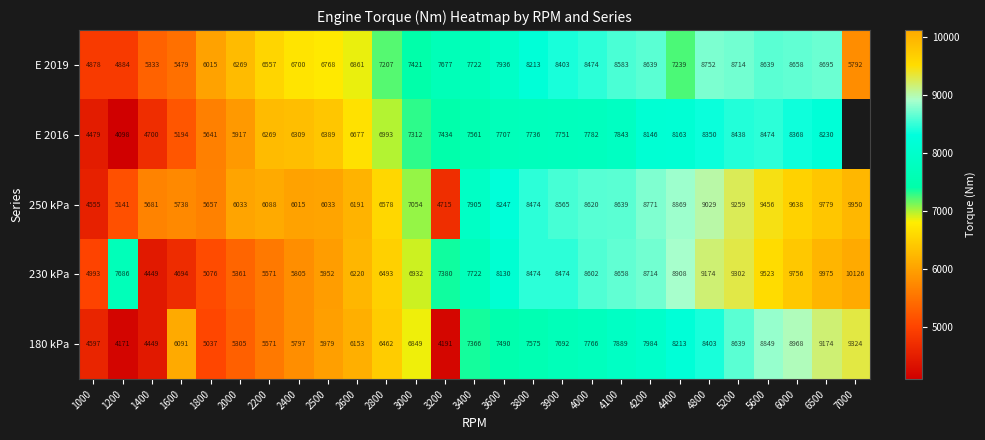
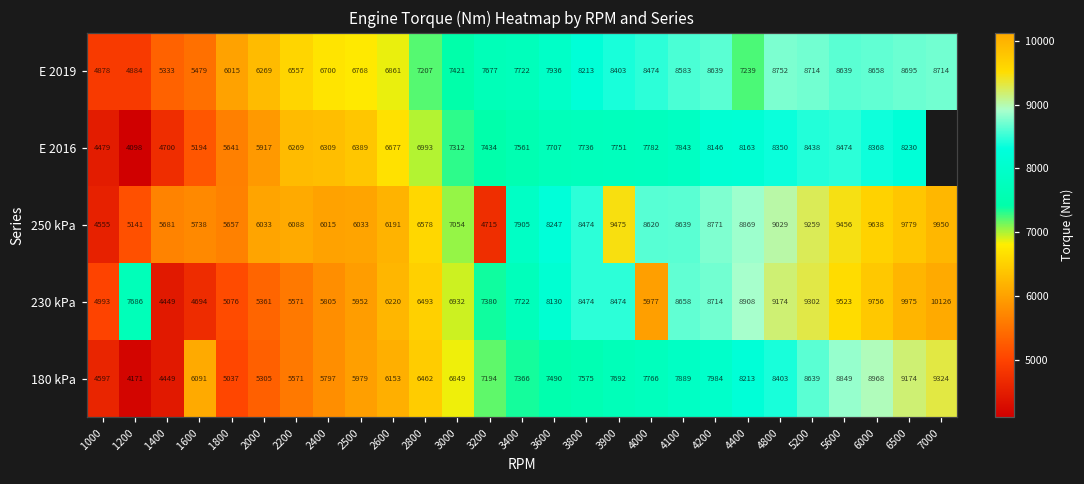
E 2019, 7000: 5792 -> 8714
250 kPa, 3900: 8565 -> 9475
230 kPa, 4000: 8602 -> 5977
180 kPa, 3200: 4191 -> 7194
